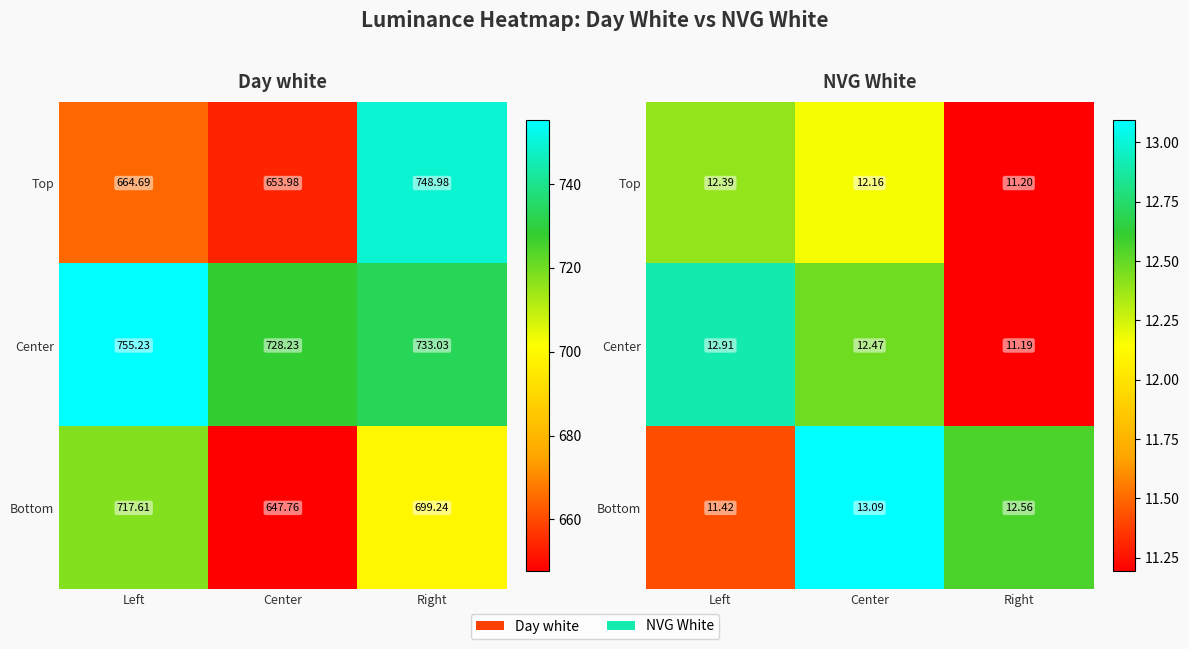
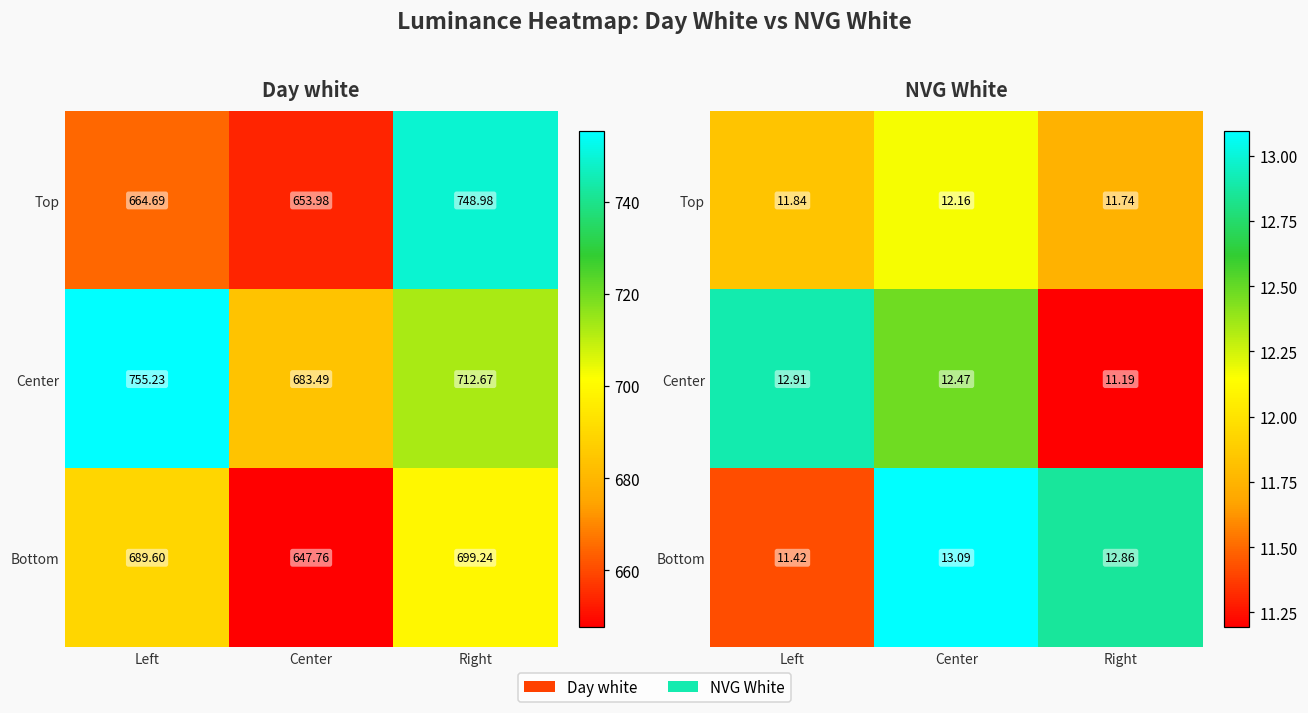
Day white, Center, Center: 728.23 -> 683.49
Day white, Center, Right: 733.03 -> 712.67
Day white, Bottom, Left: 717.61 -> 689.60
NVG White, Top, Left: 12.39 -> 11.84
NVG White, Top, Right: 11.20 -> 11.74
NVG White, Bottom, Right: 12.56 -> 12.86
